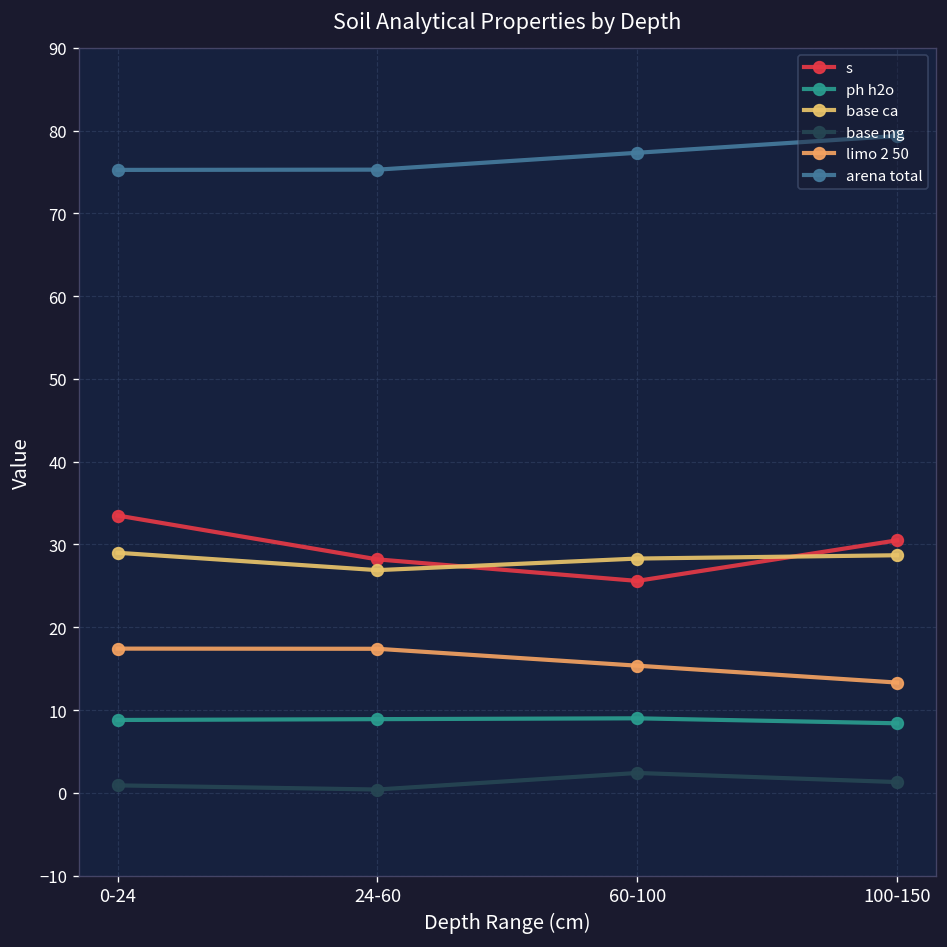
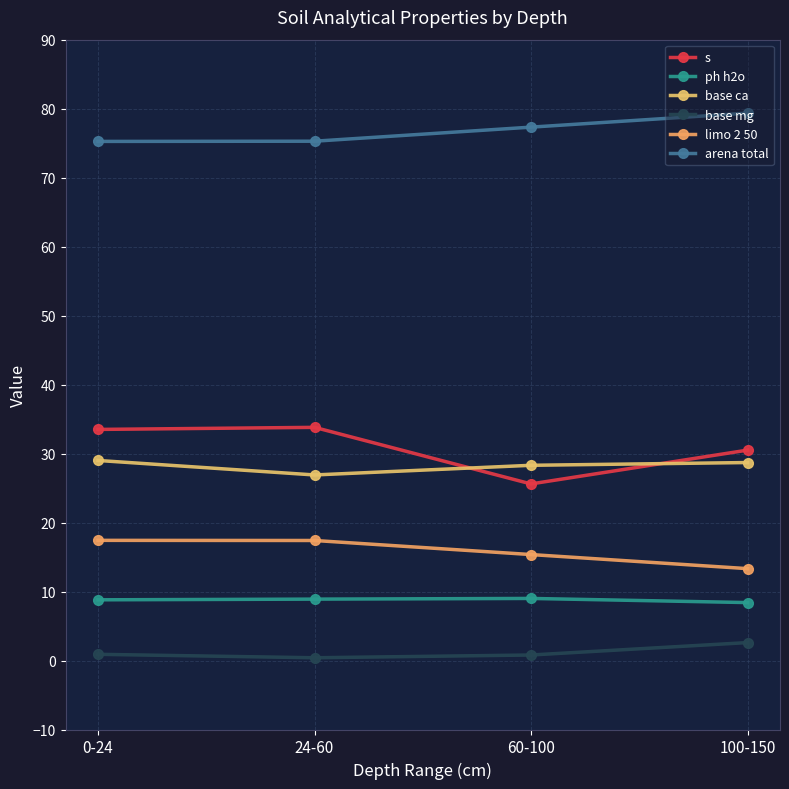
s, 24-60: 28 -> 34
base mg, 60-100: 2 -> 1
base mg, 100-150: 1 -> 3
